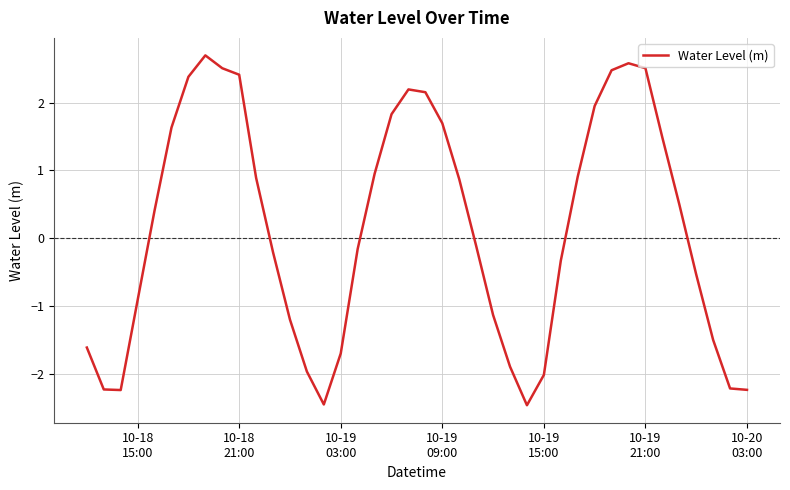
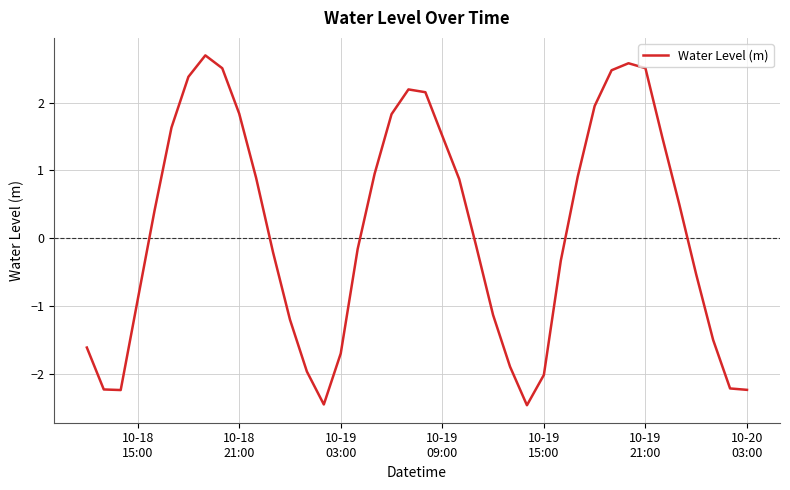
10-18 21:00: 2.4 -> 1.8
10-19 09:00: 1.7 -> 1.5
